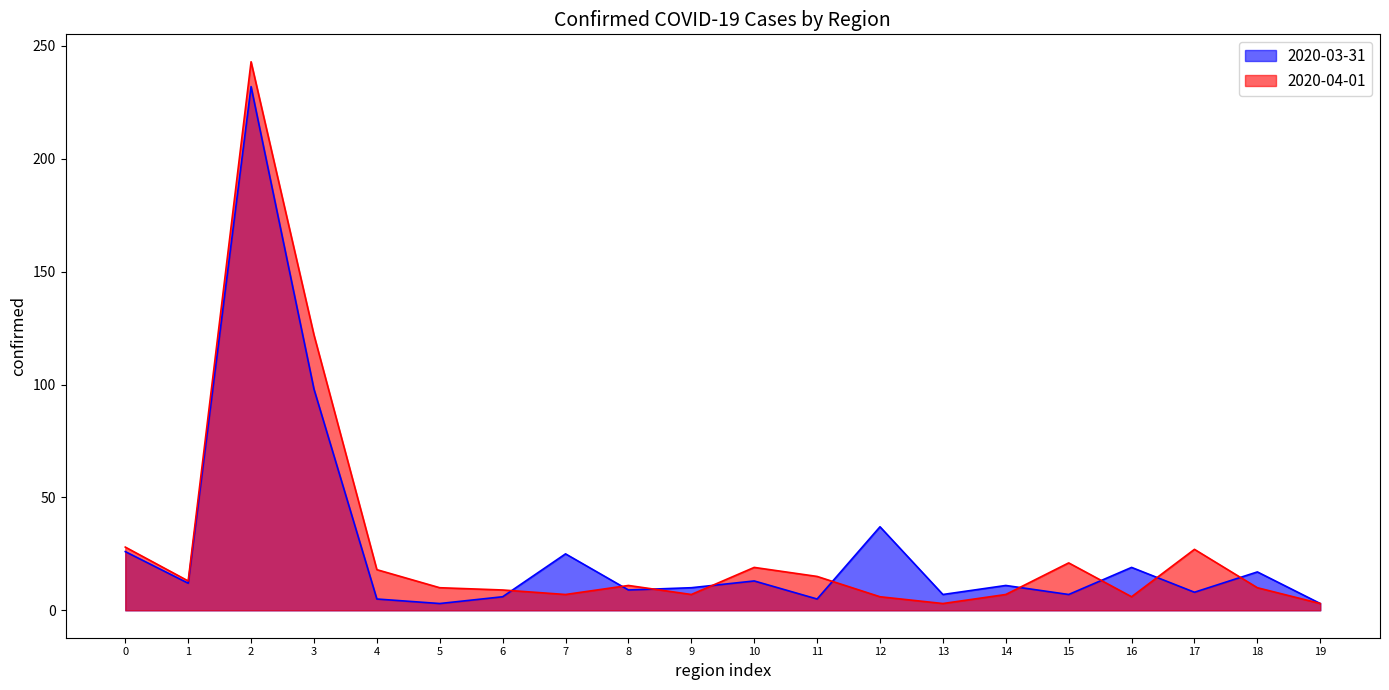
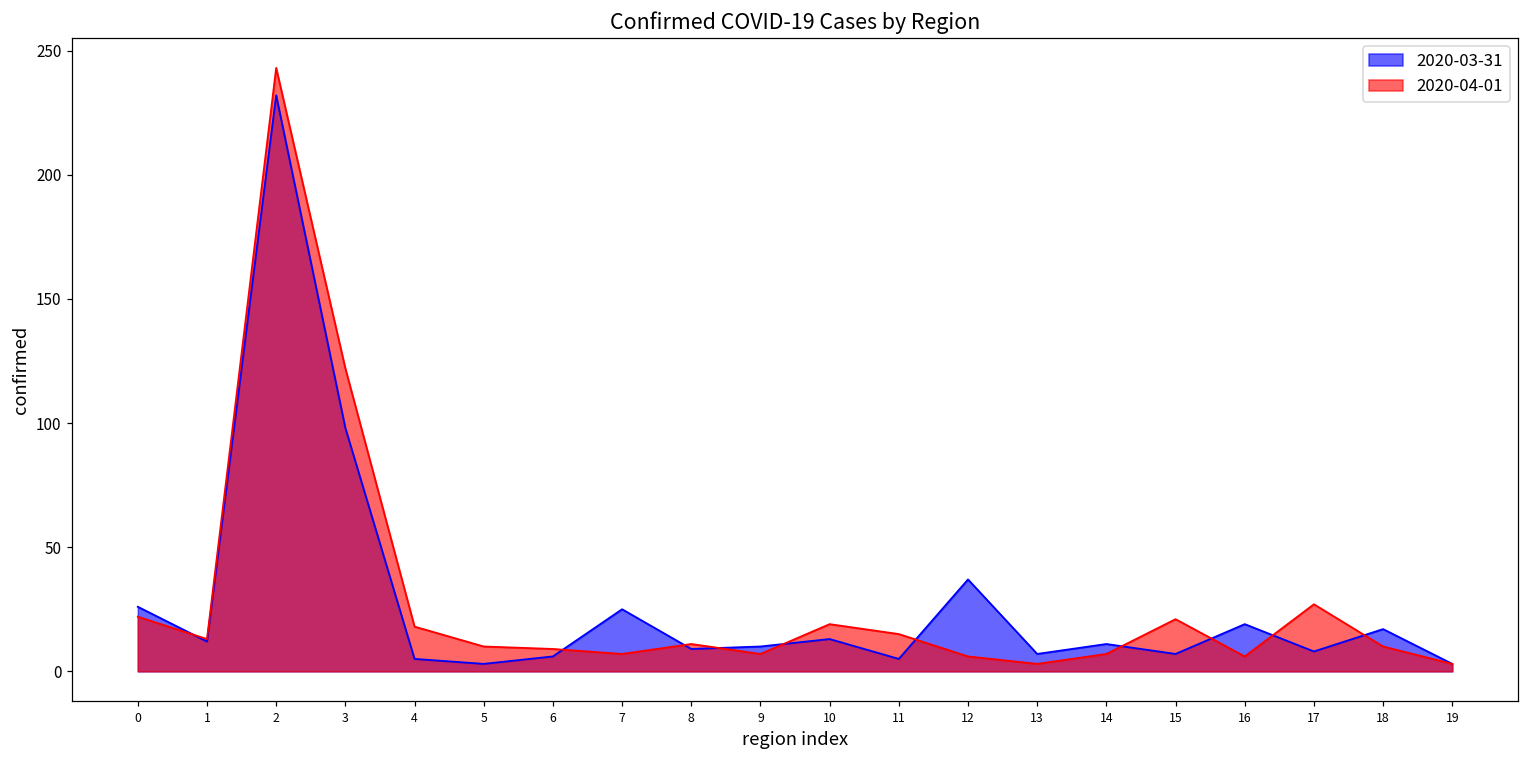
2020-04-01, 0: 28 -> 22
